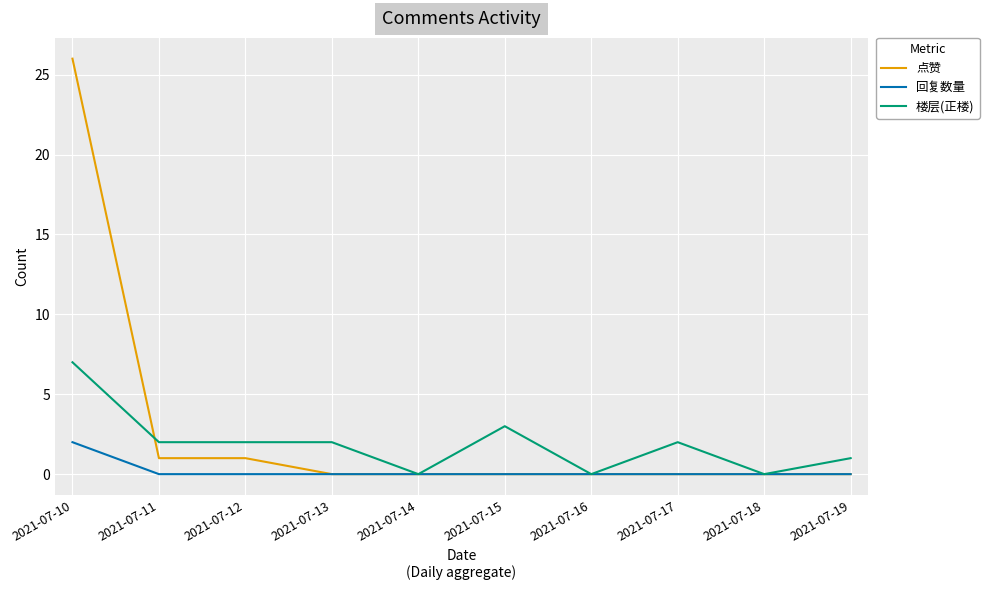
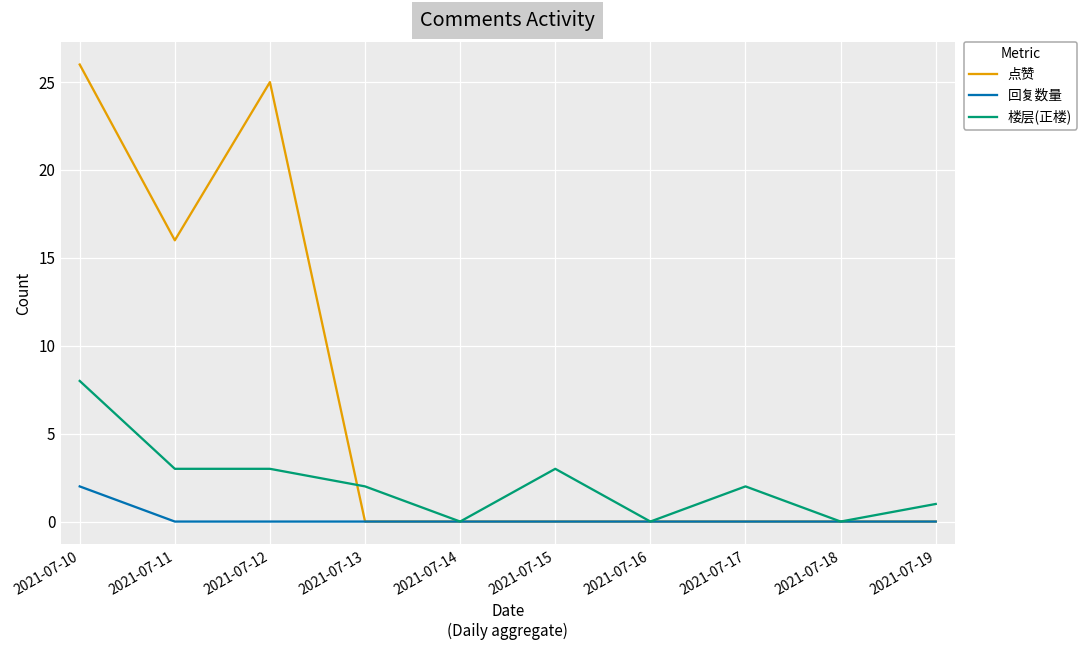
楼层(正楼), 2021-07-10: 7 -> 8
点赞, 2021-07-11: 1 -> 16
楼层(正楼), 2021-07-11: 2 -> 3
点赞, 2021-07-12: 1 -> 25
楼层(正楼), 2021-07-12: 2 -> 3
